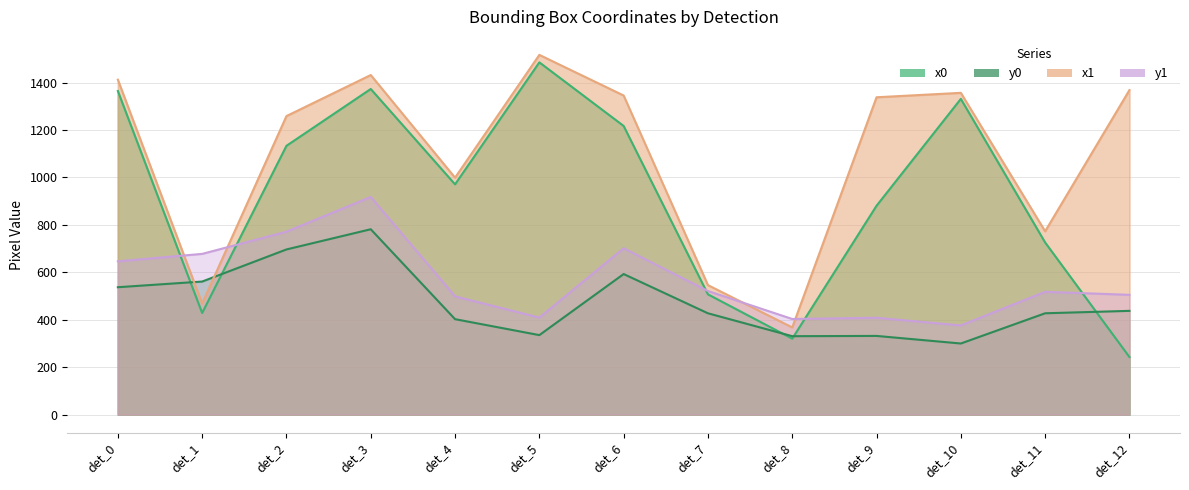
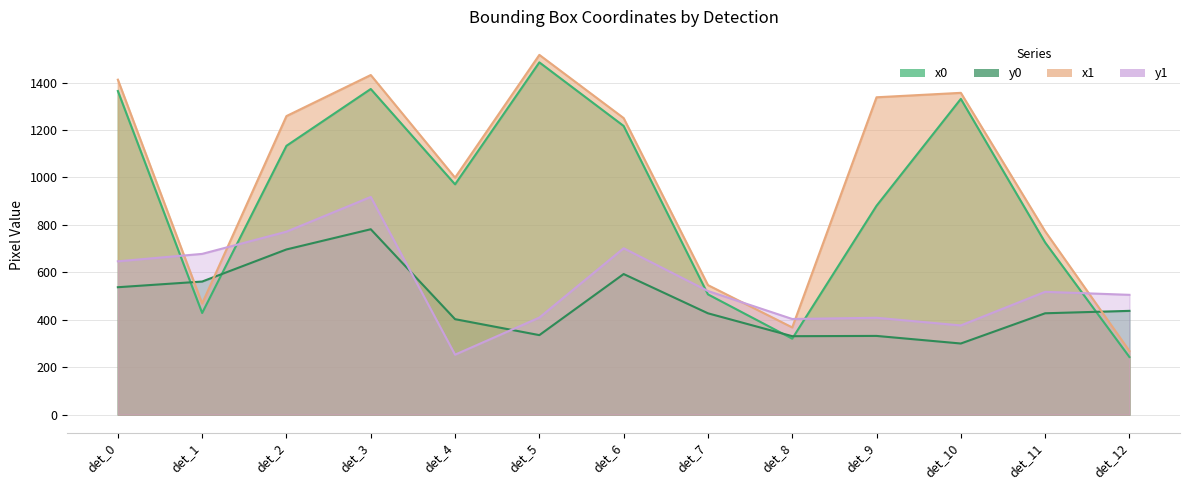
y1, det_4: 500 -> 250
x1, det_6: 1350 -> 1250
x1, det_12: 1370 -> 270
